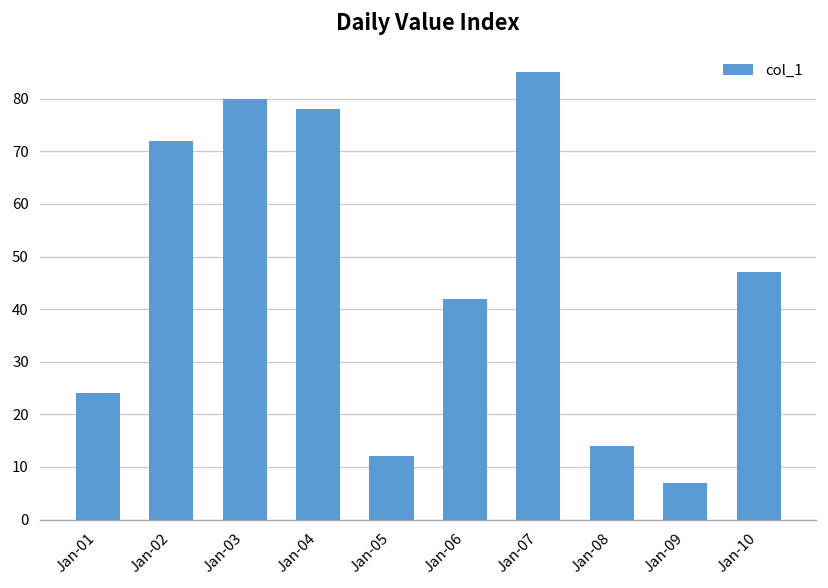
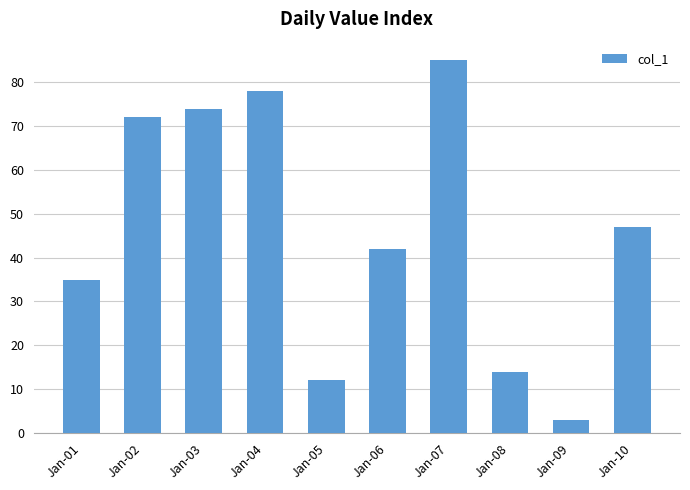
Jan-01: 24 -> 35
Jan-03: 80 -> 74
Jan-09: 7 -> 3
